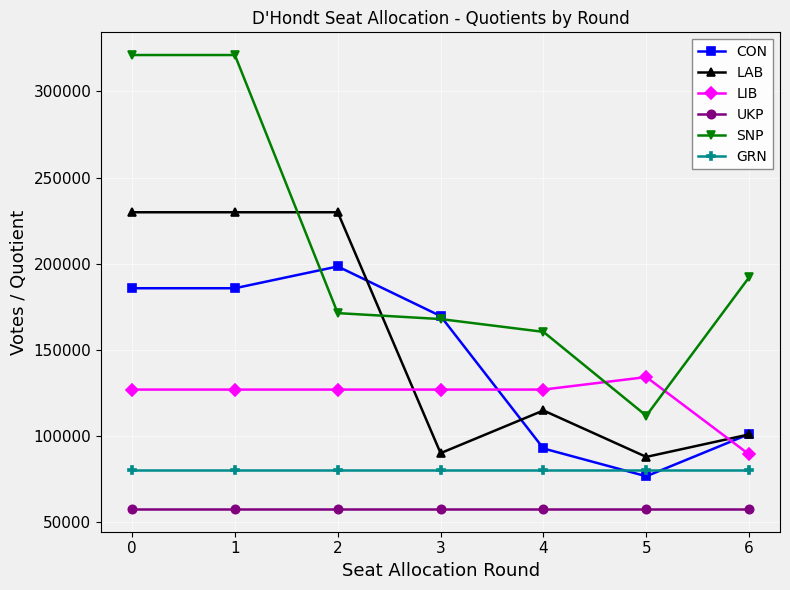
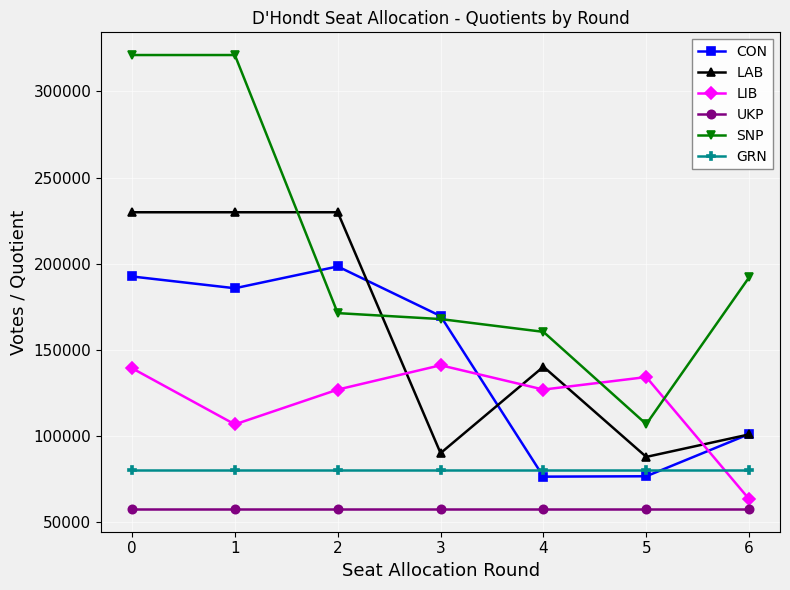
CON, 0: 186000 -> 193000
LIB, 0: 127000 -> 139000
LIB, 1: 127000 -> 107000
LIB, 3: 127000 -> 141000
CON, 4: 93000 -> 77000
LAB, 4: 115000 -> 140000
SNP, 5: 112000 -> 107000
LIB, 6: 89000 -> 64000
